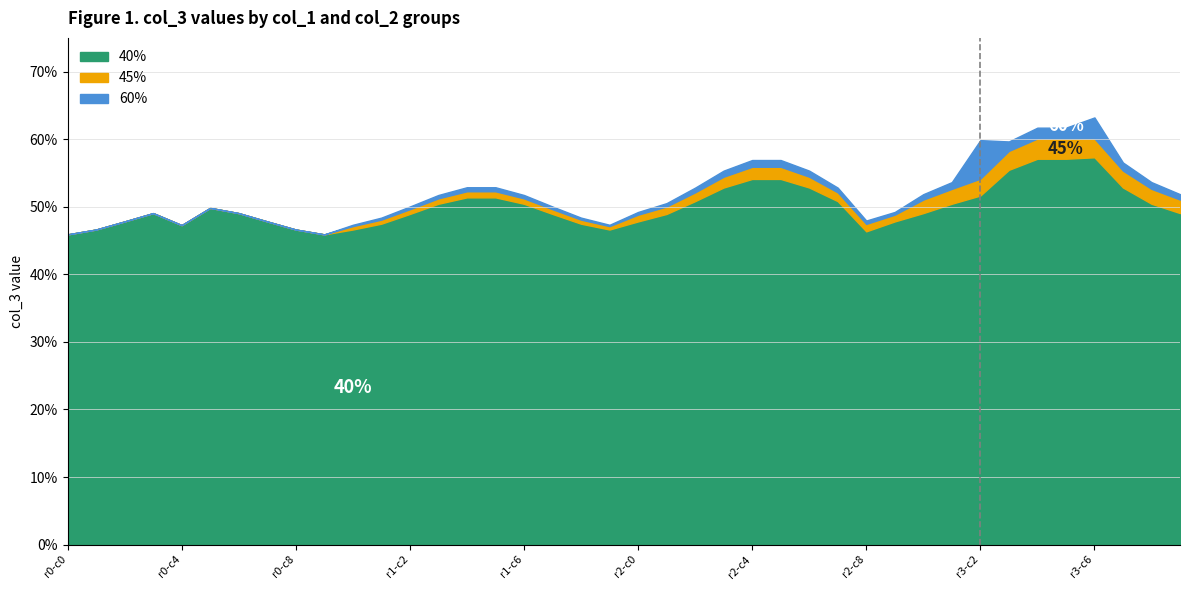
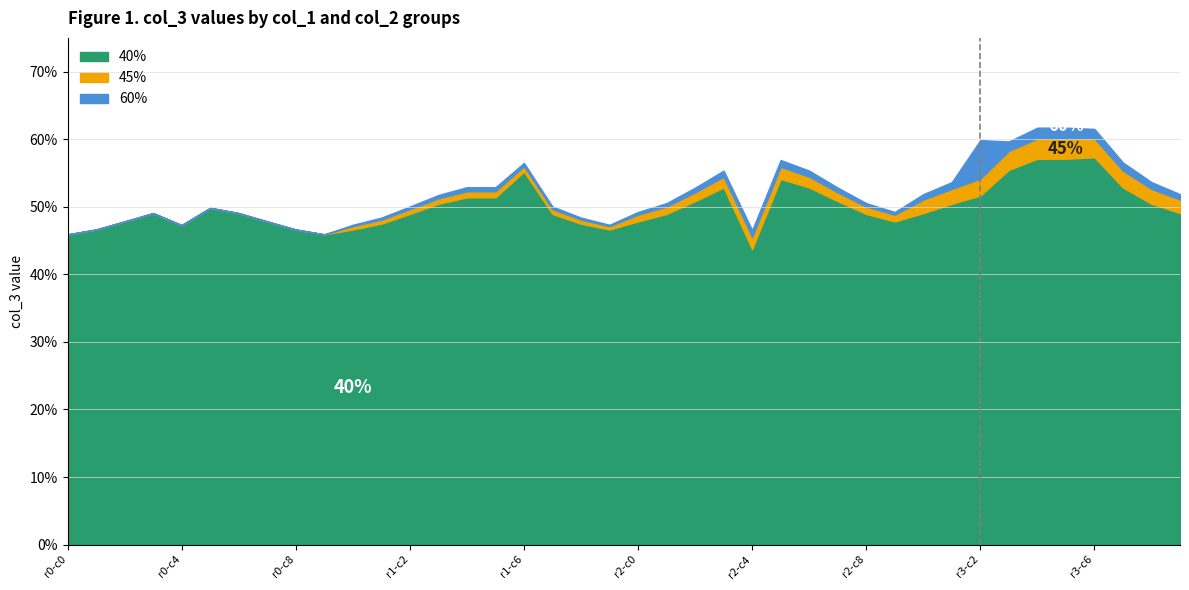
40%, r1-c6: 50% -> 55%
40%, r2-c4: 54% -> 44%
40%, r2-c8: 46% -> 49%
60%, r3-c6: 3% -> 1%
